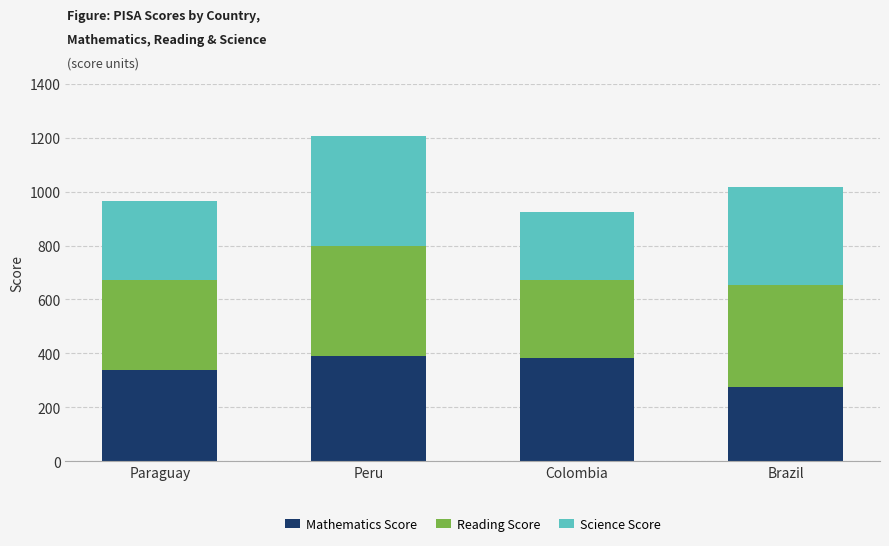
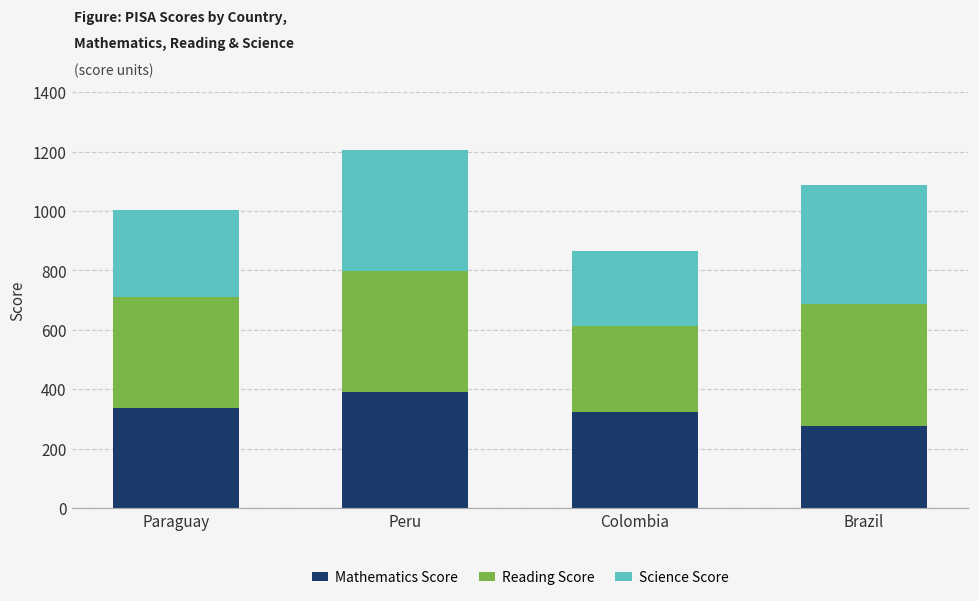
Reading Score, Paraguay: 340 -> 370
Mathematics Score, Colombia: 380 -> 320
Reading Score, Brazil: 380 -> 410
Science Score, Brazil: 370 -> 400
